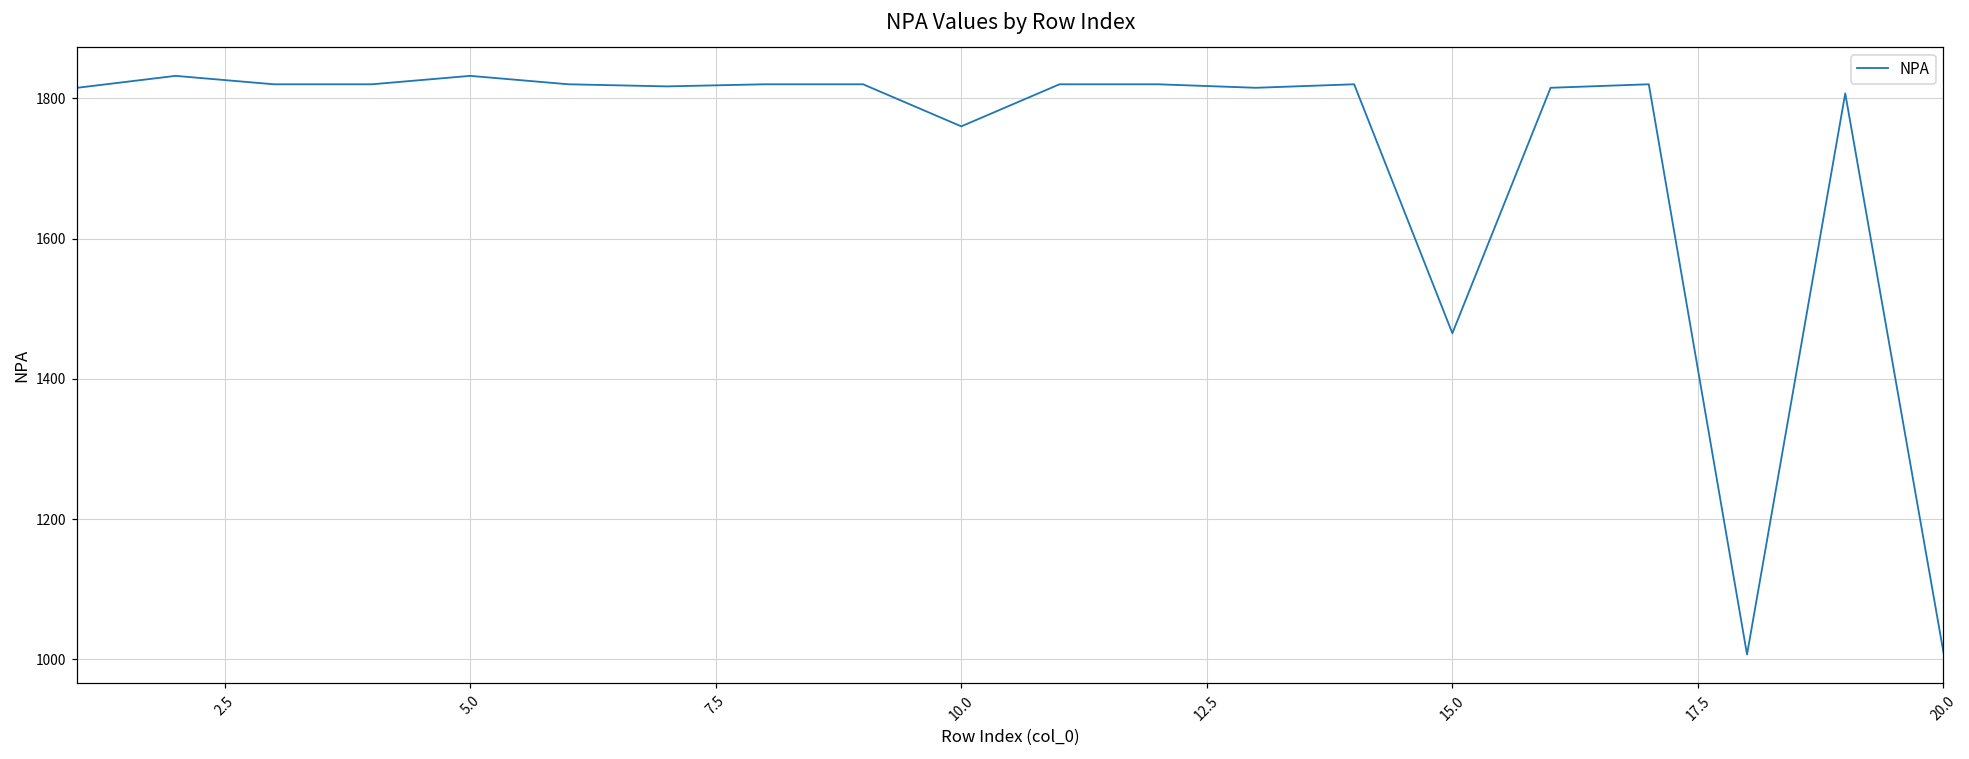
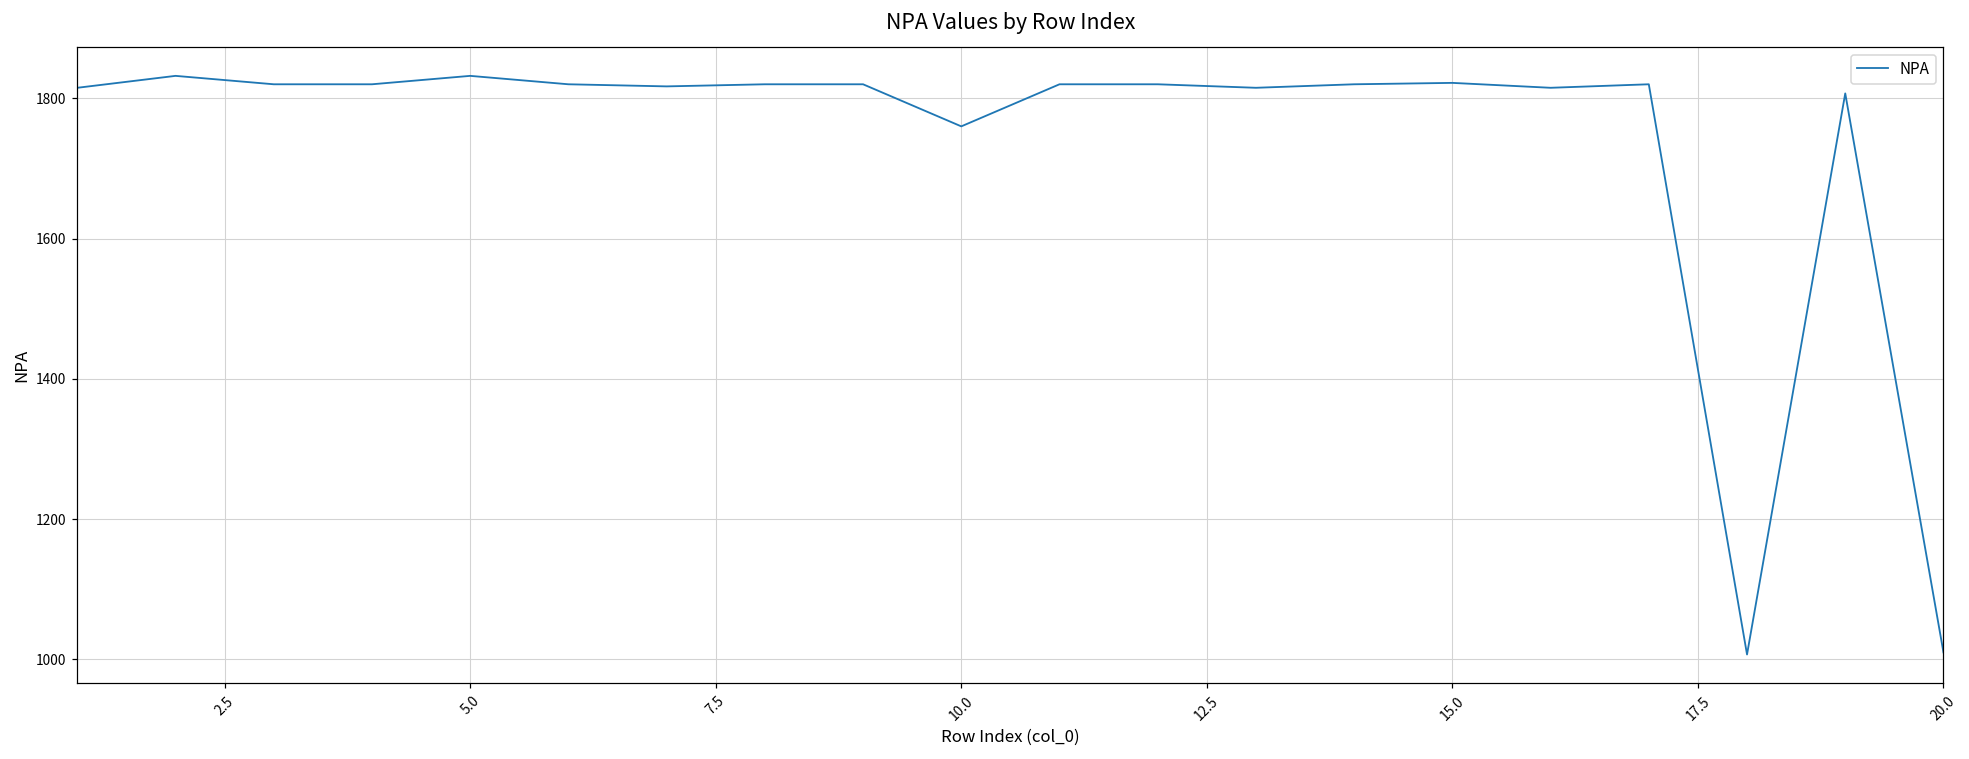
15.0: 1470 -> 1820
